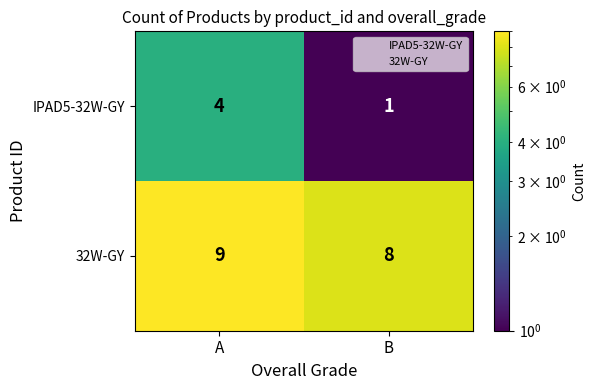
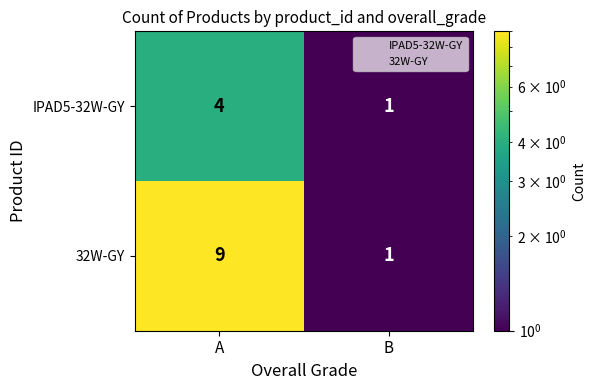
32W-GY, B: 8 -> 1
